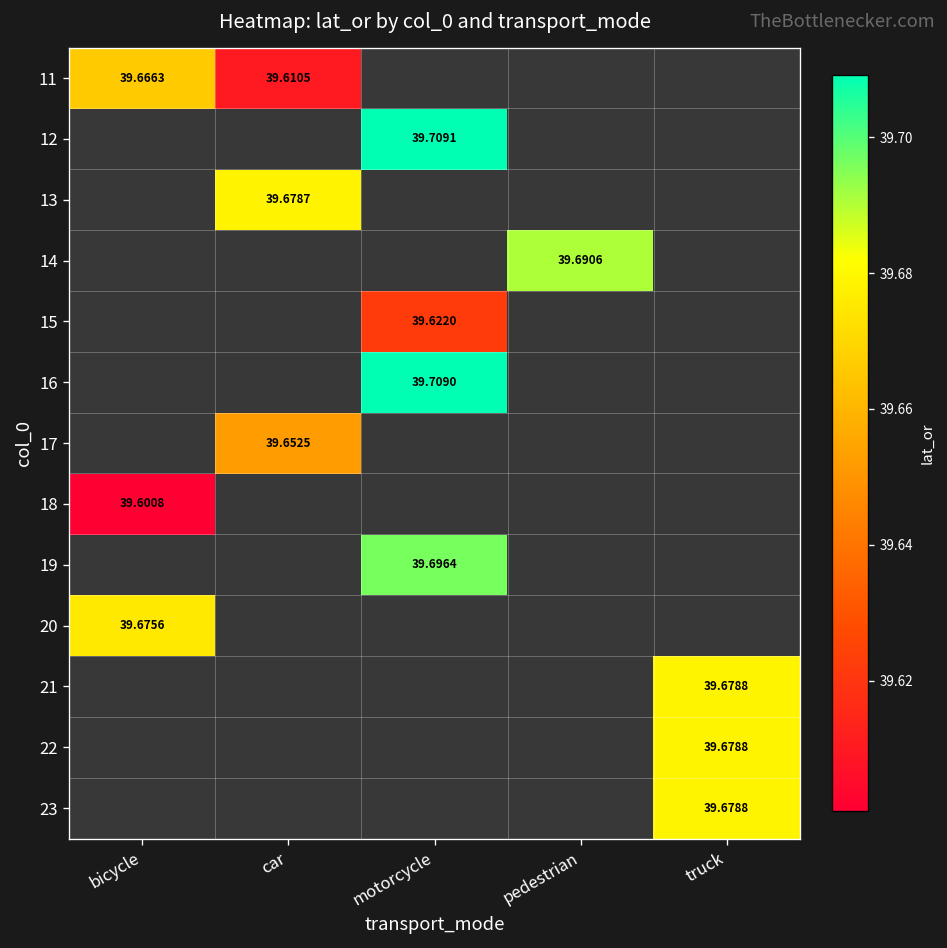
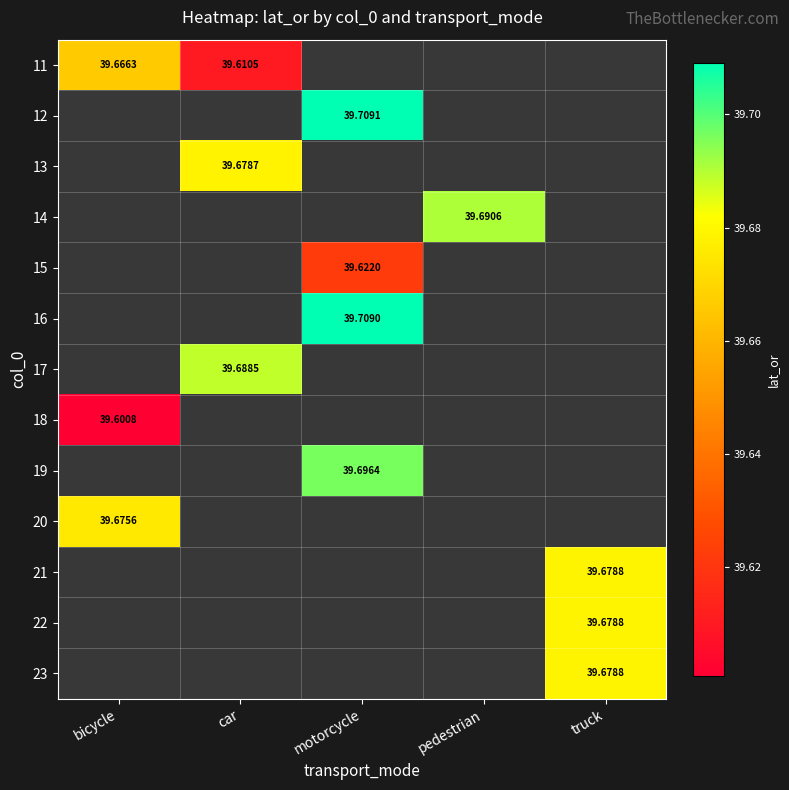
17, car: 39.6525 -> 39.6885
